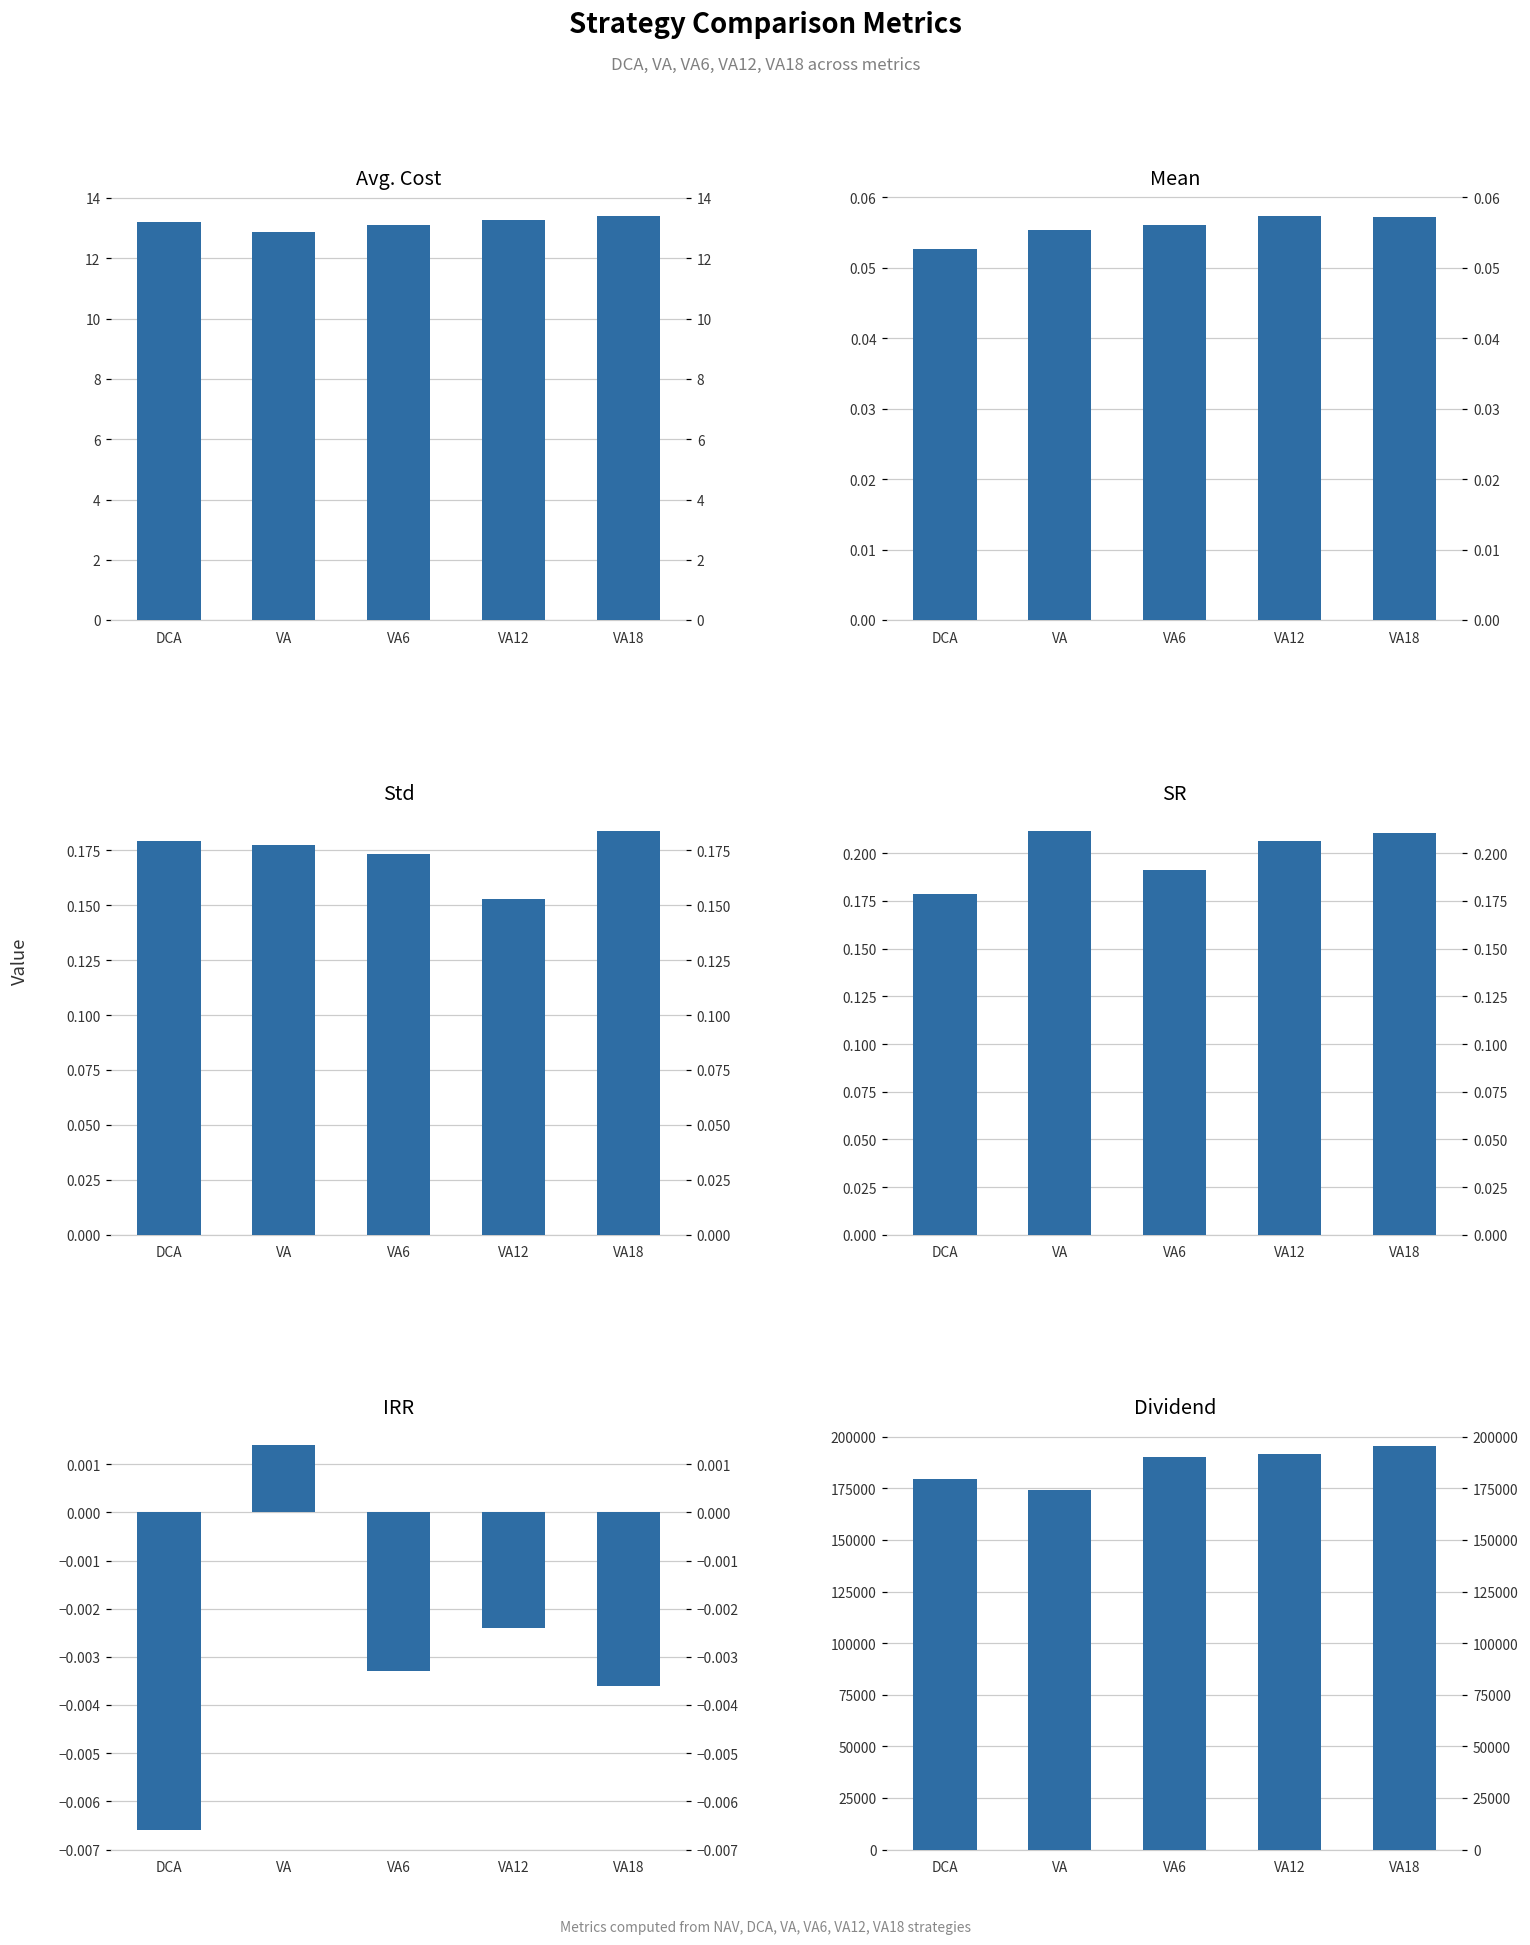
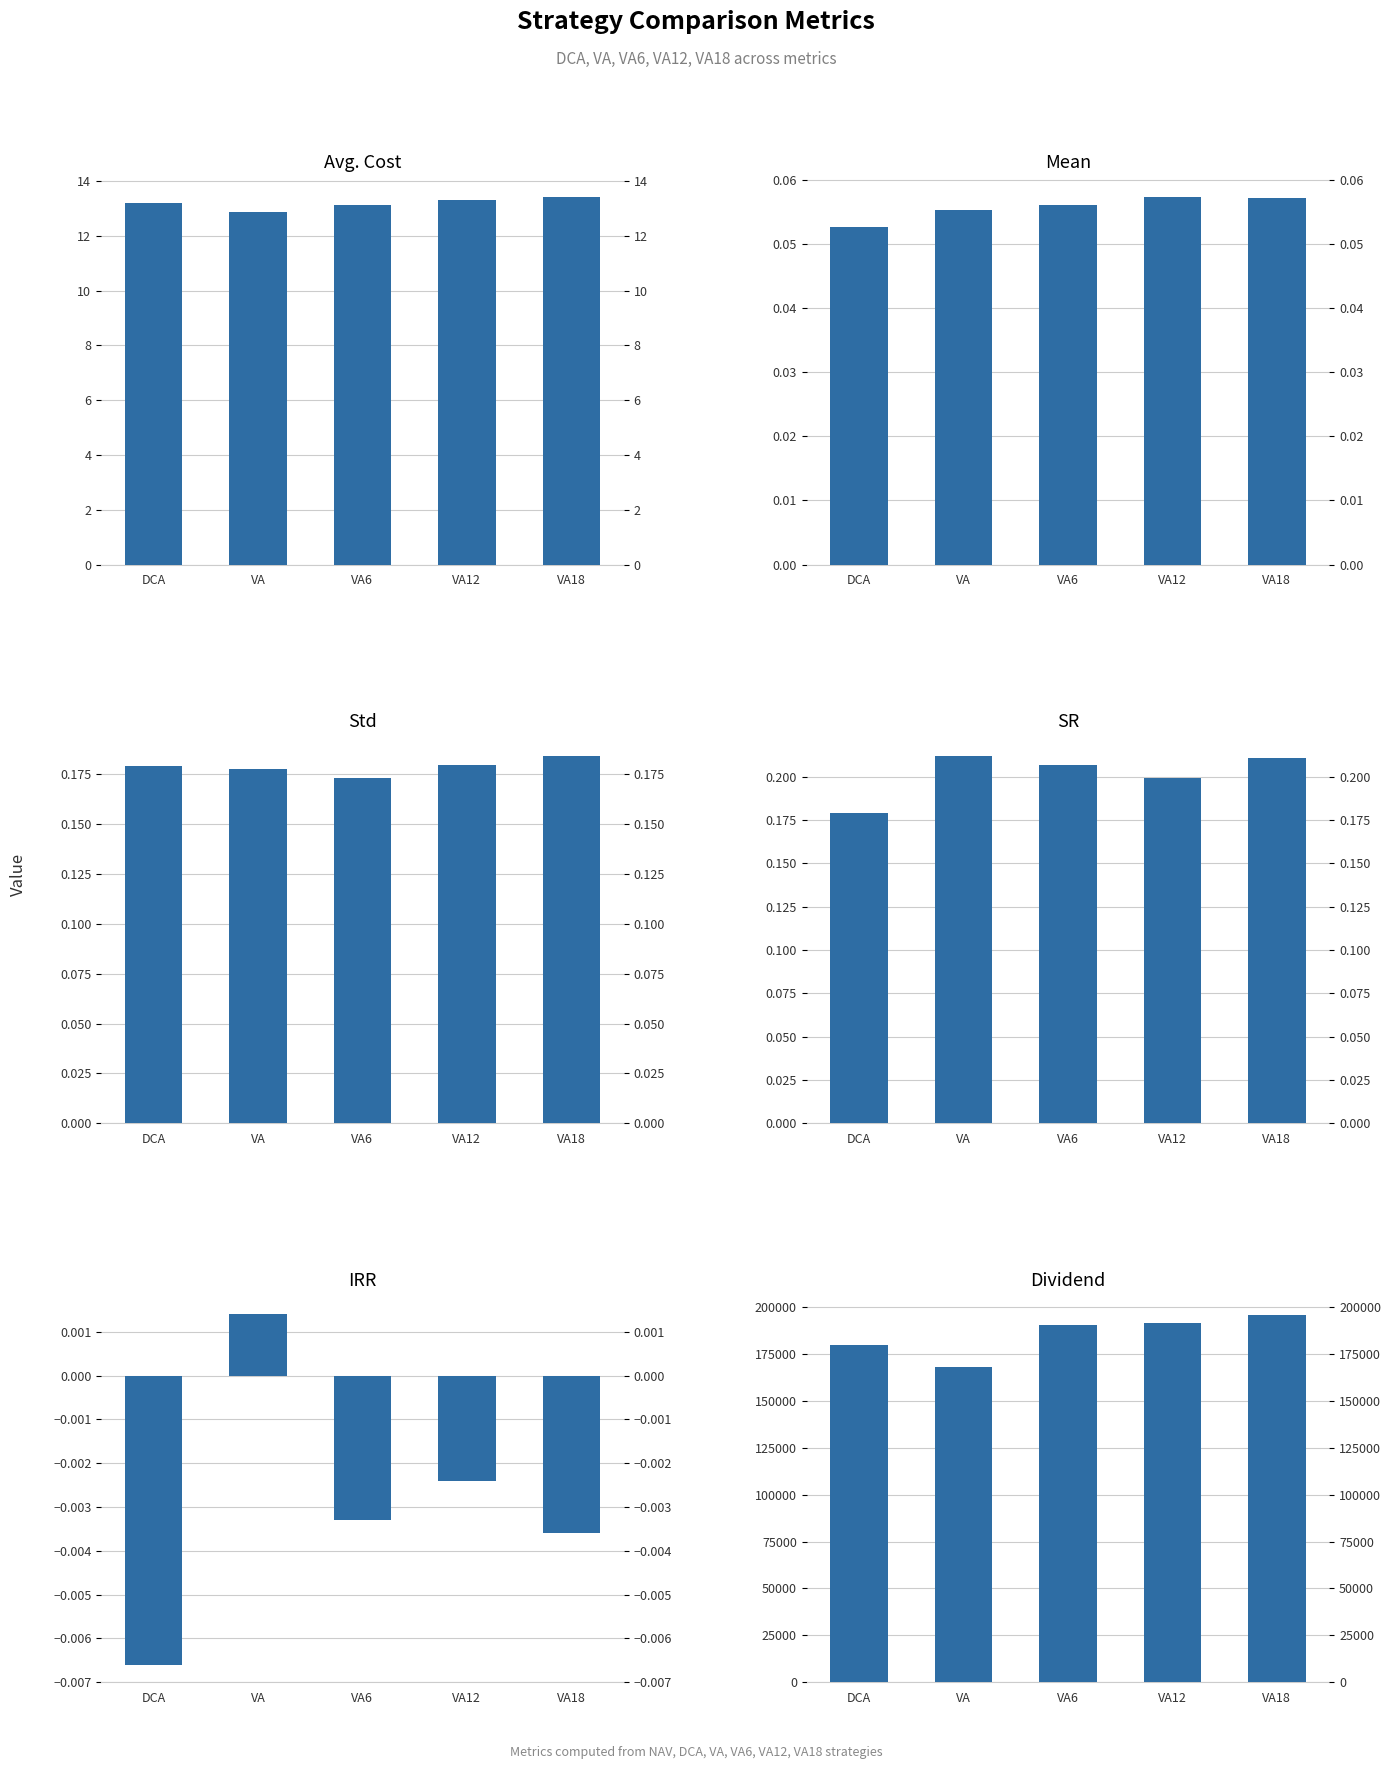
Std, VA12: 0.153 -> 0.179
SR, VA6: 0.191 -> 0.207
SR, VA12: 0.206 -> 0.199
Dividend, VA: 174000 -> 168000
